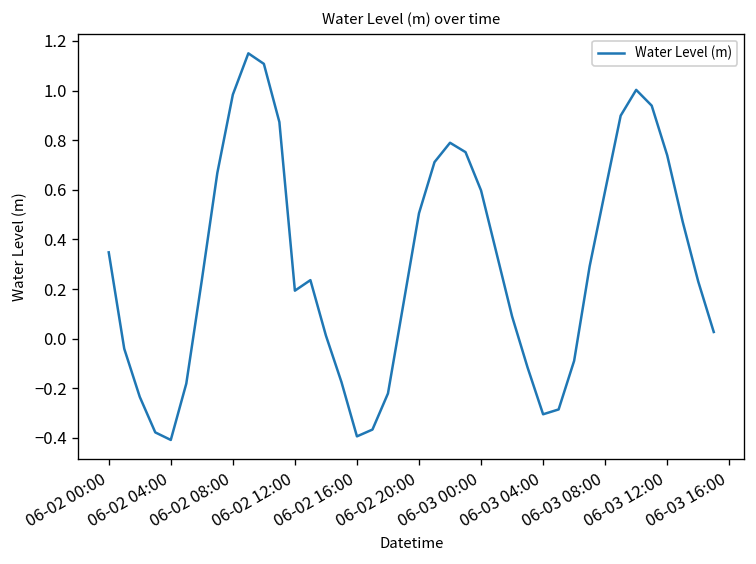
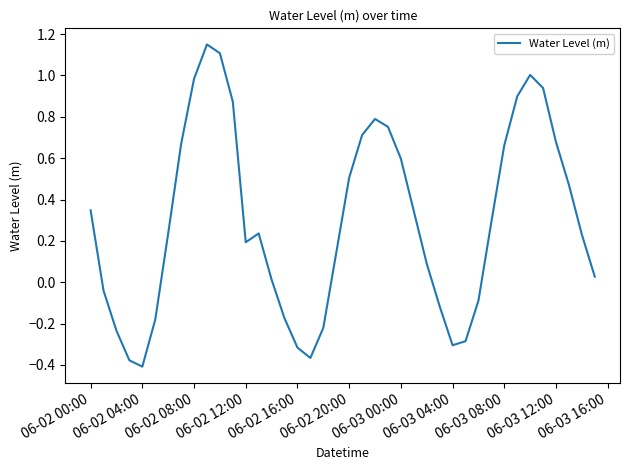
06-02 16:00: -0.39 -> -0.32
06-03 08:00: 0.60 -> 0.66
06-03 12:00: 0.74 -> 0.68
